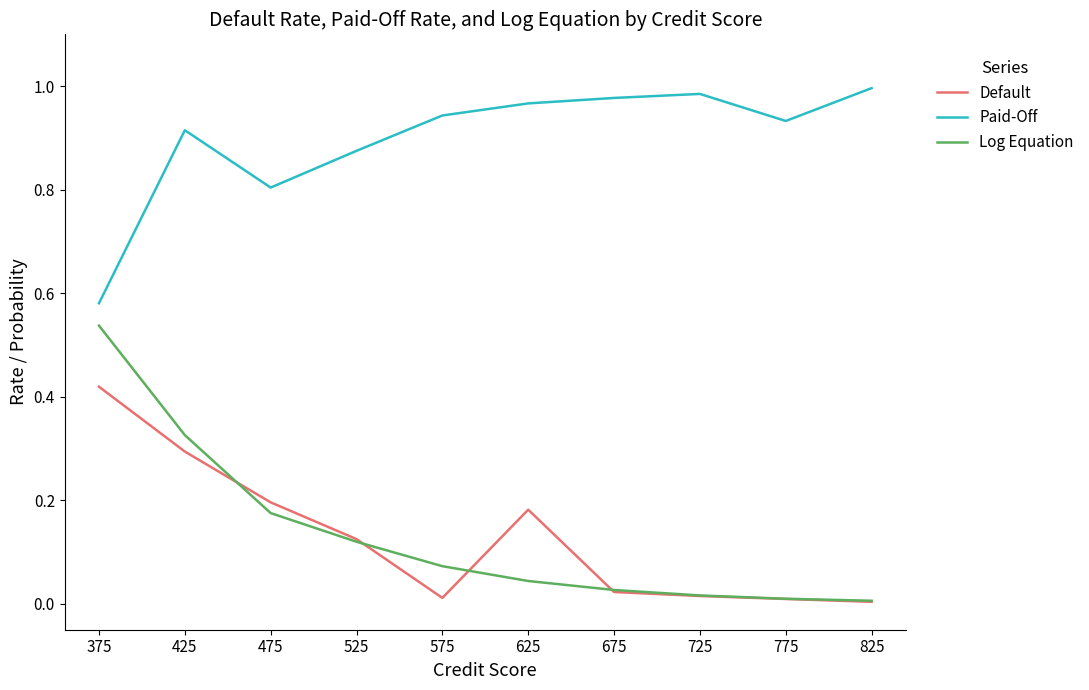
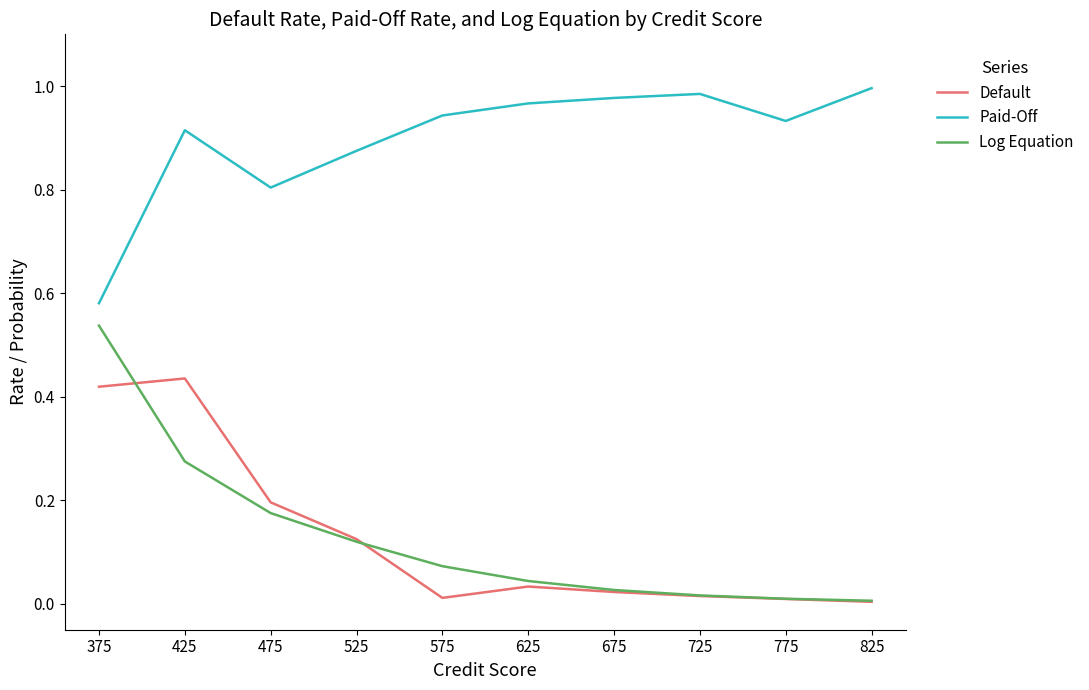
Default, 425: 0.29 -> 0.44
Log Equation, 425: 0.33 -> 0.28
Default, 625: 0.18 -> 0.03
